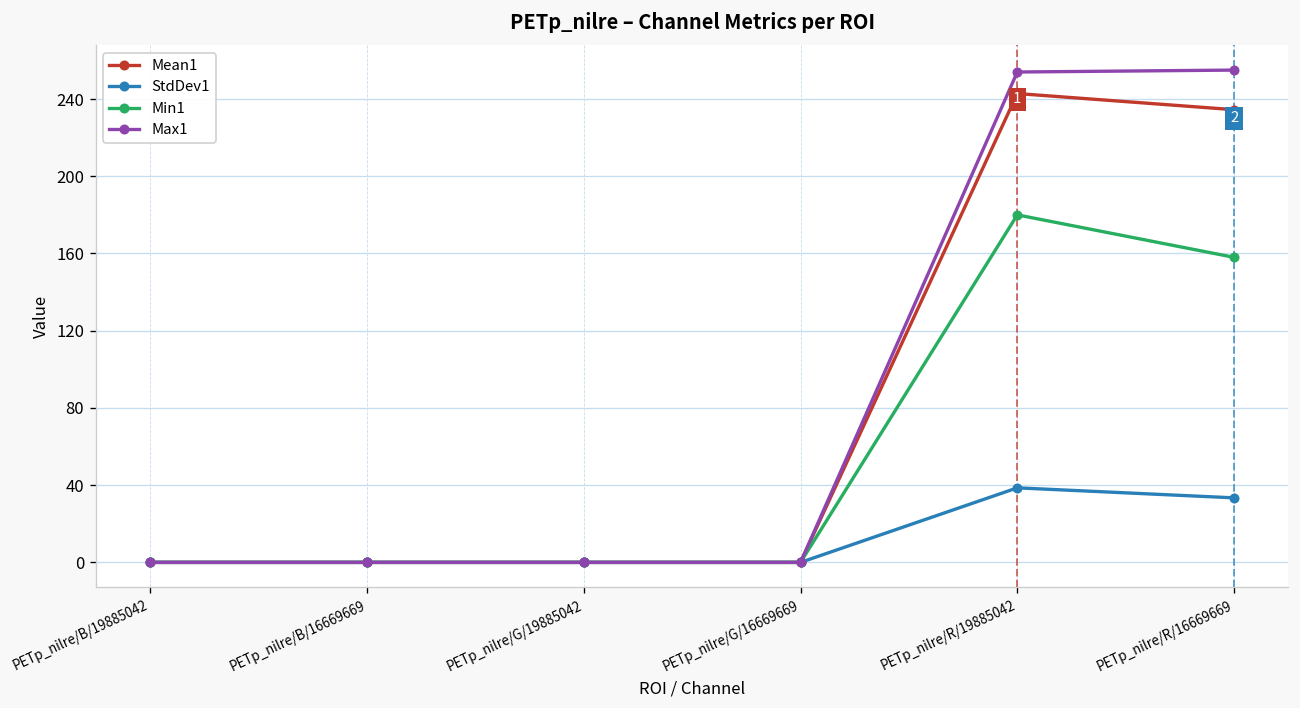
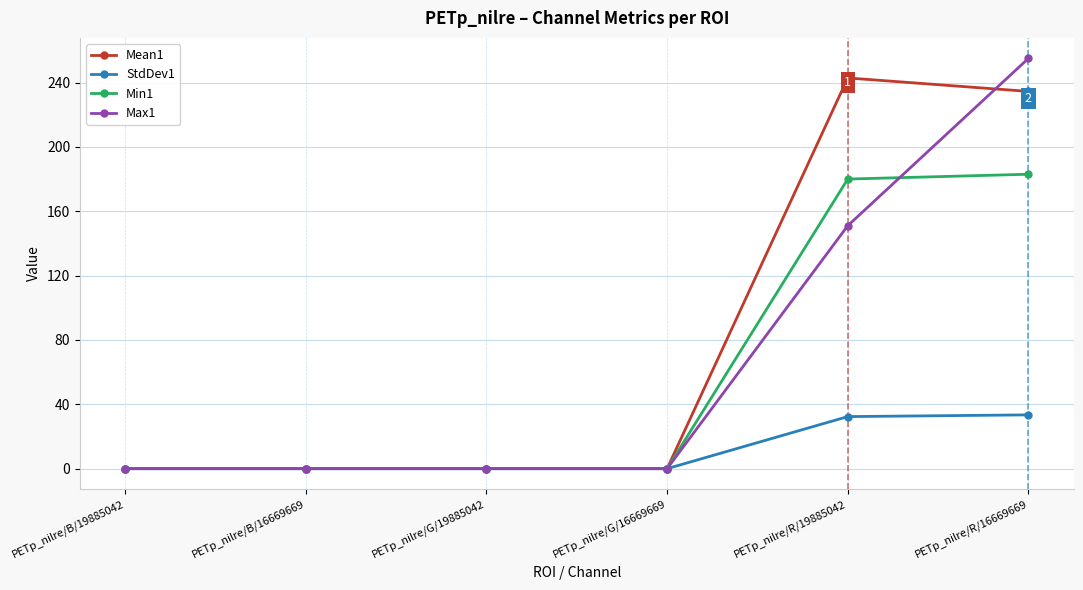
StdDev1, PETp_nilre/R/19885042: 39 -> 32
Max1, PETp_nilre/R/19885042: 254 -> 151
Min1, PETp_nilre/R/16669669: 158 -> 183
